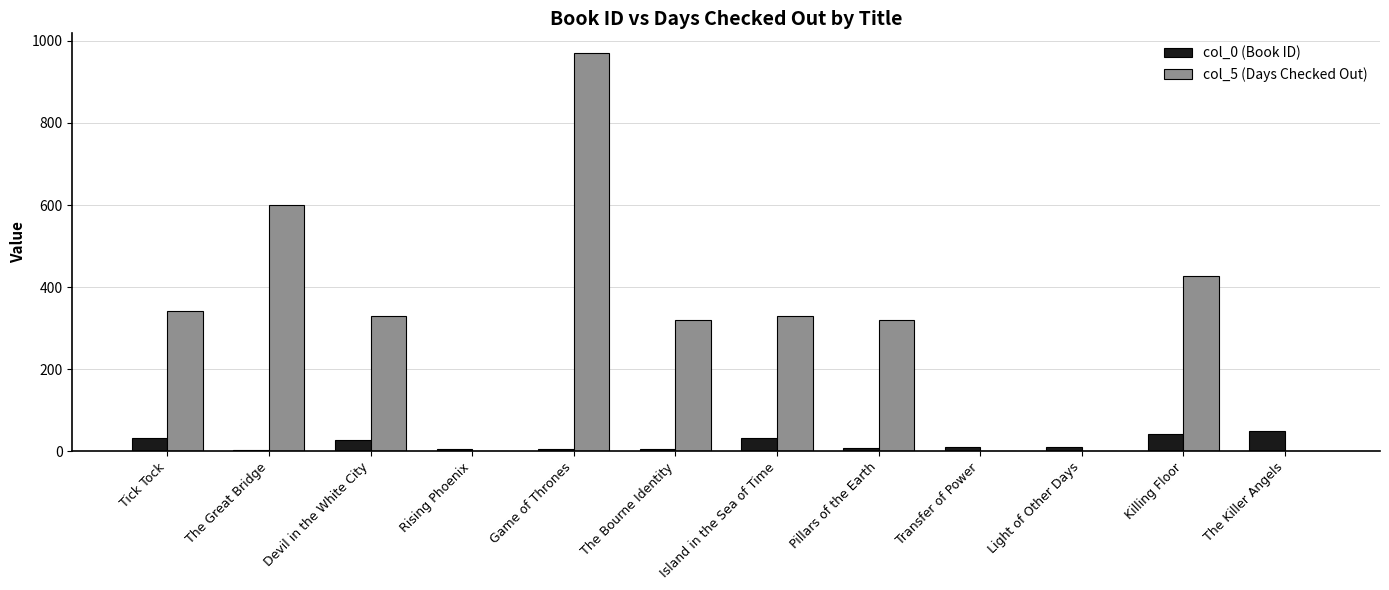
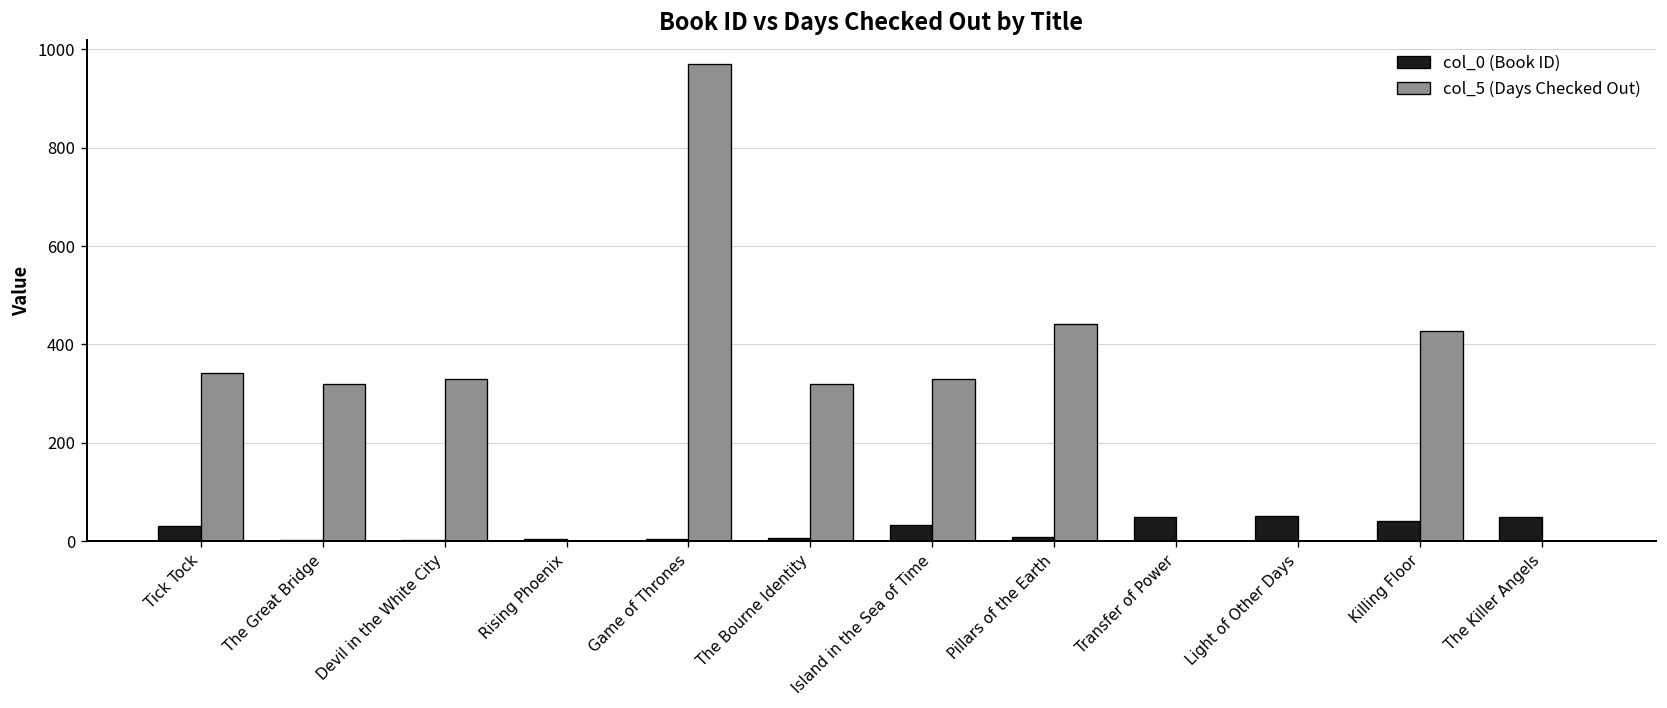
col_5 (Days Checked Out), The Great Bridge: 600 -> 320
col_0 (Book ID), Devil in the White City: 30 -> 0
col_5 (Days Checked Out), Pillars of the Earth: 320 -> 440
col_0 (Book ID), Transfer of Power: 10 -> 50
col_0 (Book ID), Light of Other Days: 10 -> 50
